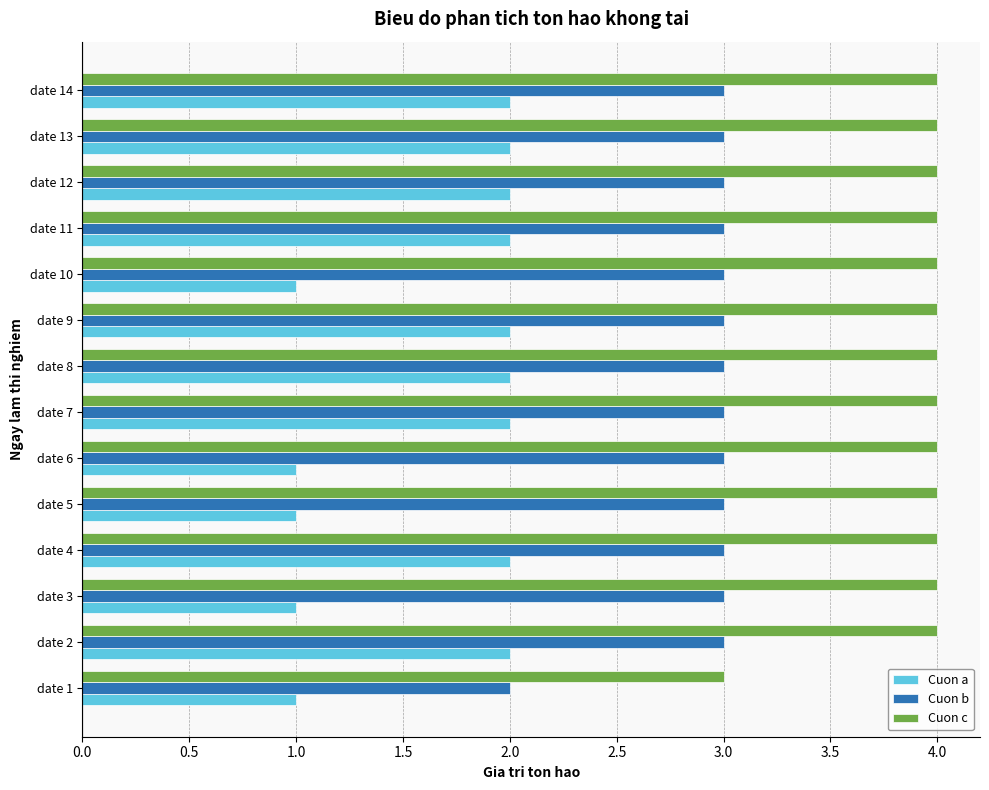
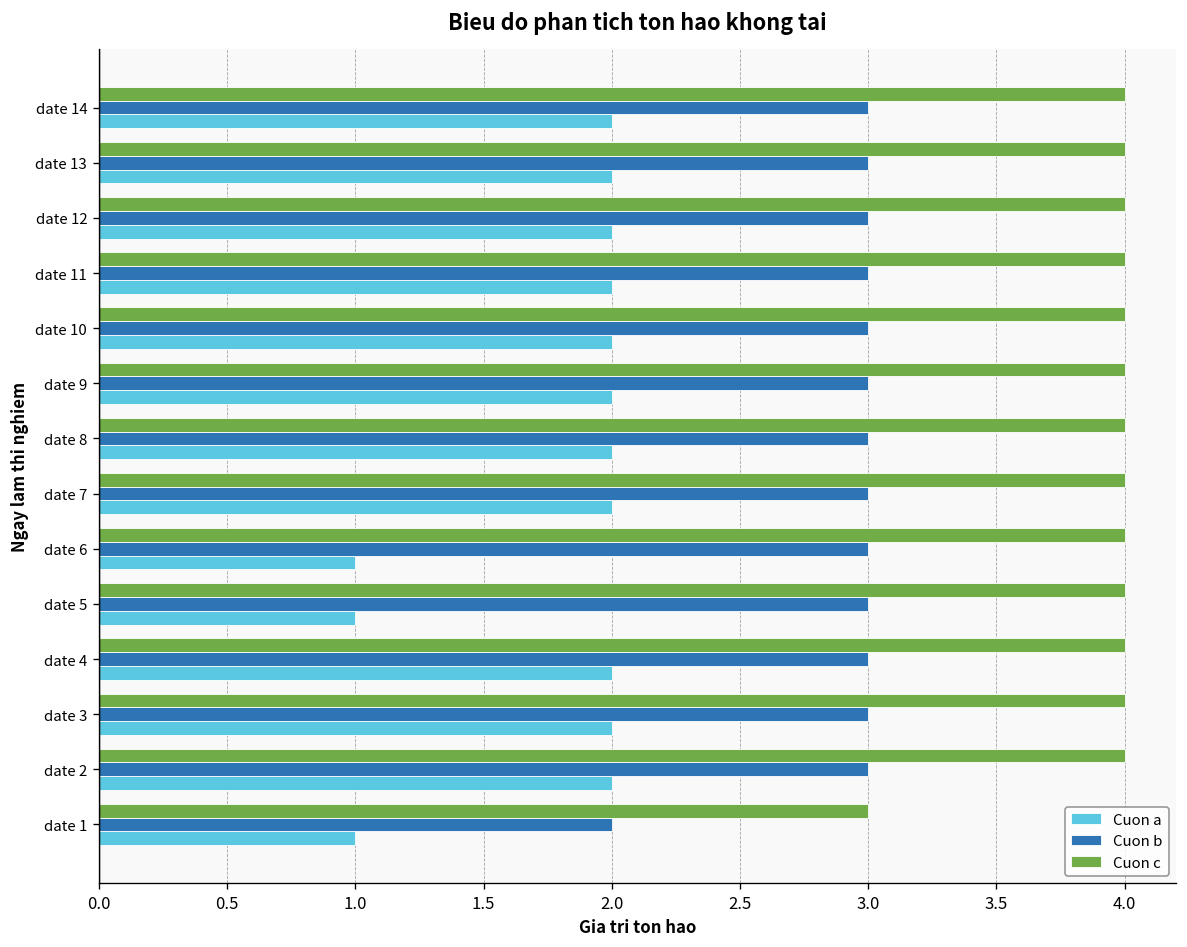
Cuon a, date 10: 1 -> 2
Cuon a, date 3: 1 -> 2
